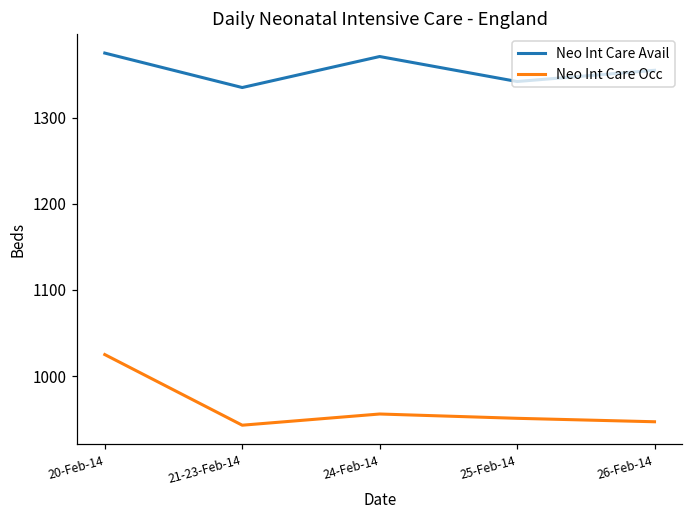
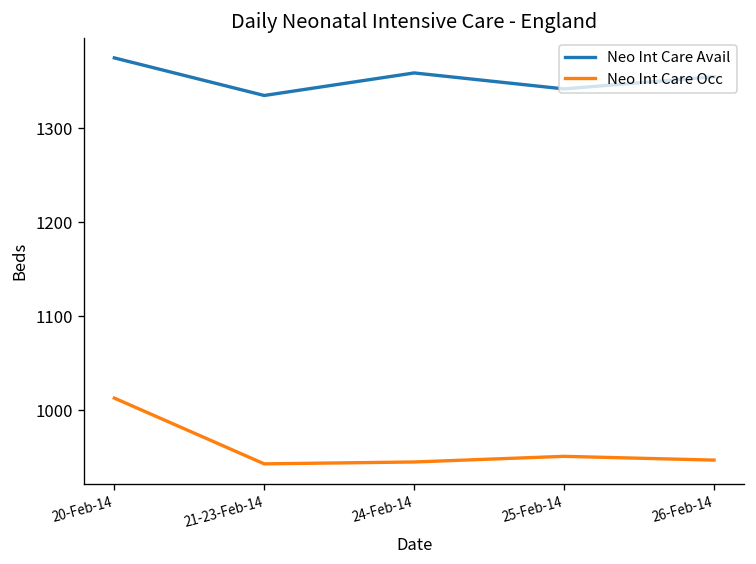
Neo Int Care Occ, 20-Feb-14: 1030 -> 1010
Neo Int Care Avail, 24-Feb-14: 1370 -> 1360
Neo Int Care Occ, 24-Feb-14: 960 -> 950
